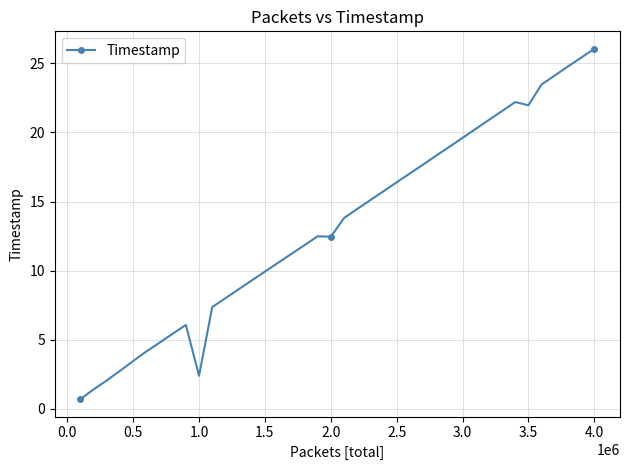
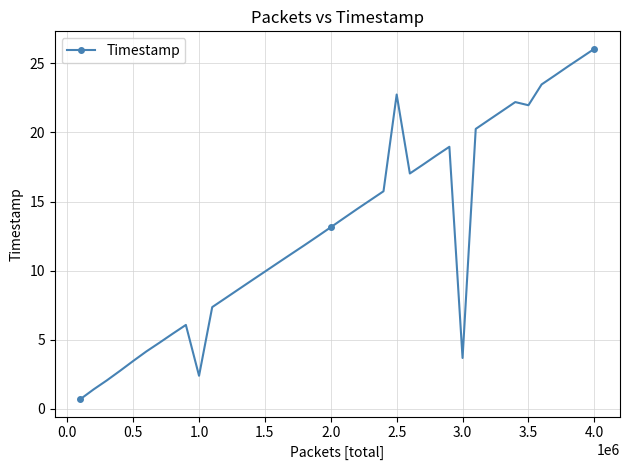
2.0: 12.5 -> 13.1
2.5: 16.4 -> 22.8
3.0: 19.6 -> 3.7
